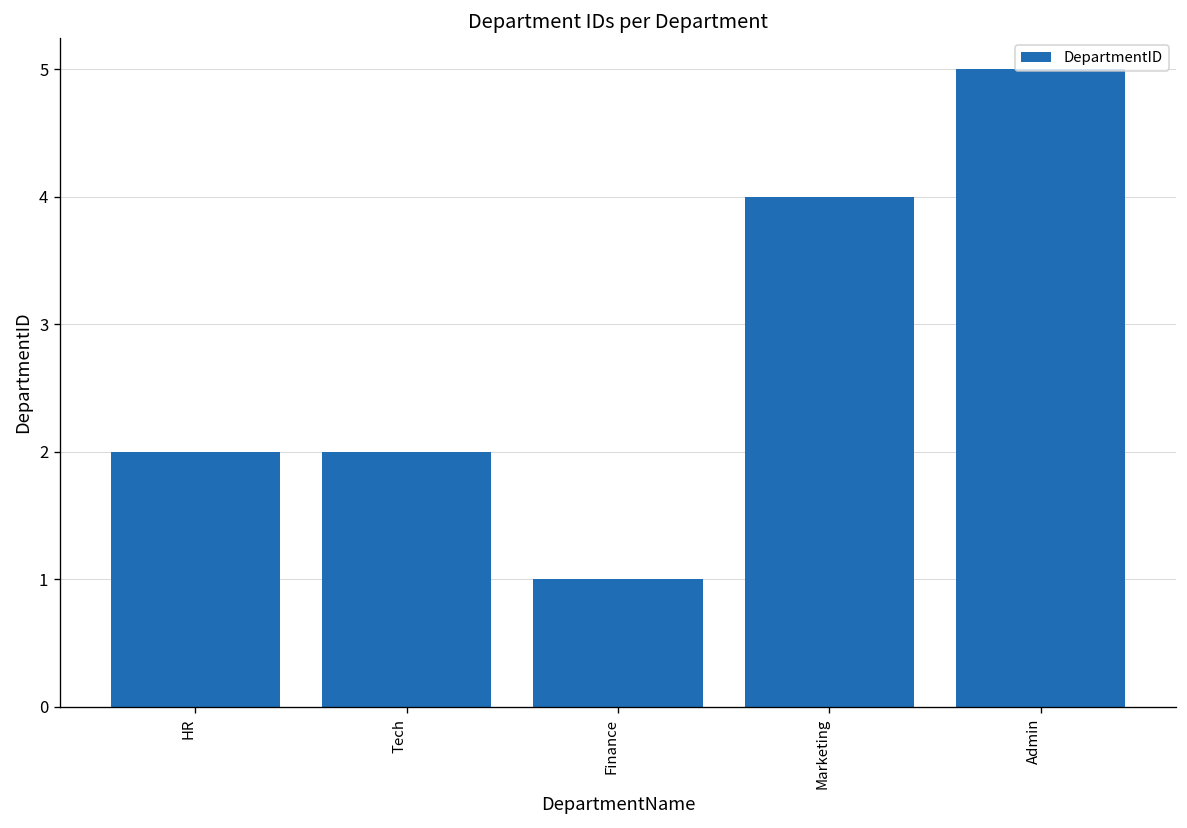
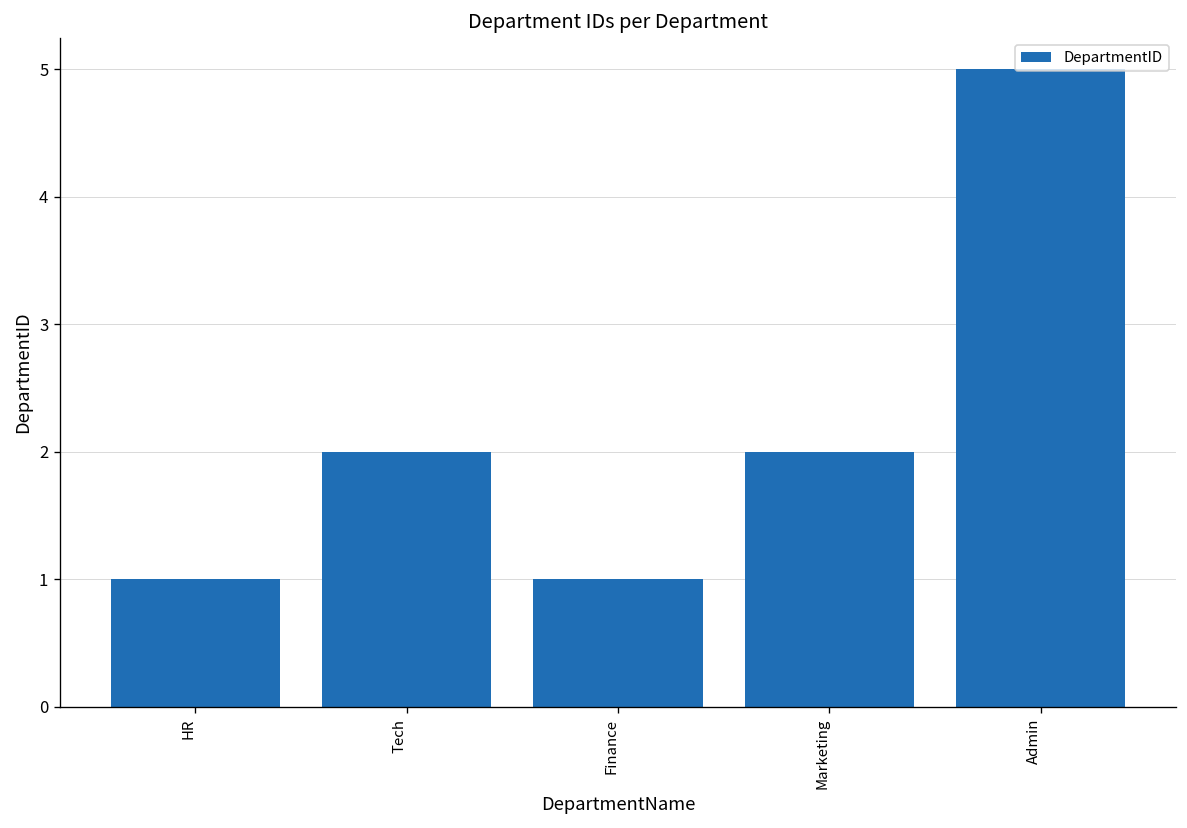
HR: 2 -> 1
Marketing: 4 -> 2
